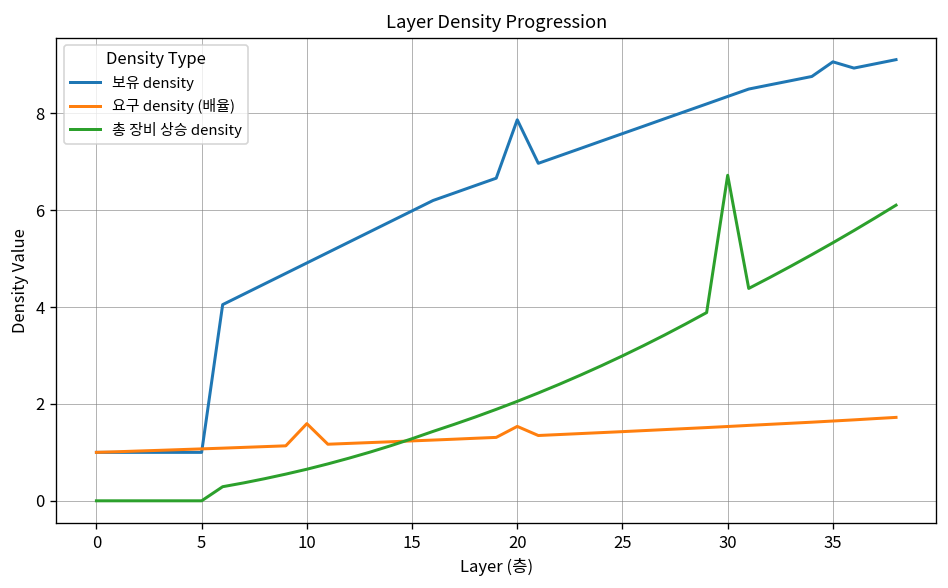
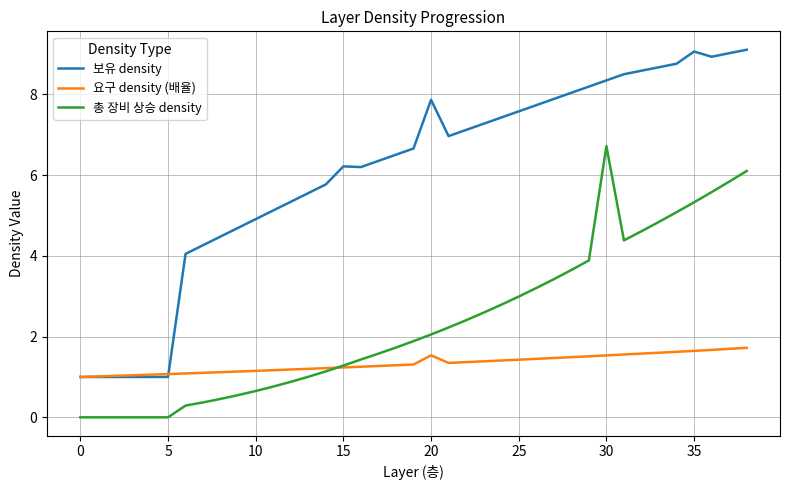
요구 density (배율), 10: 1.6 -> 1.2
보유 density, 15: 6.0 -> 6.2
